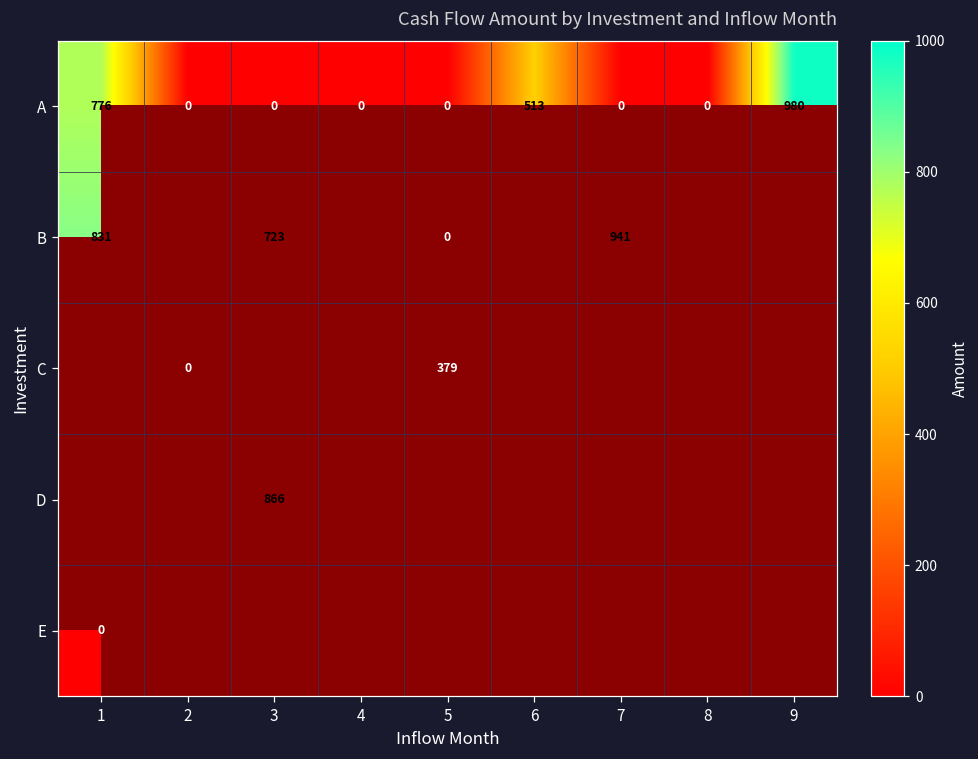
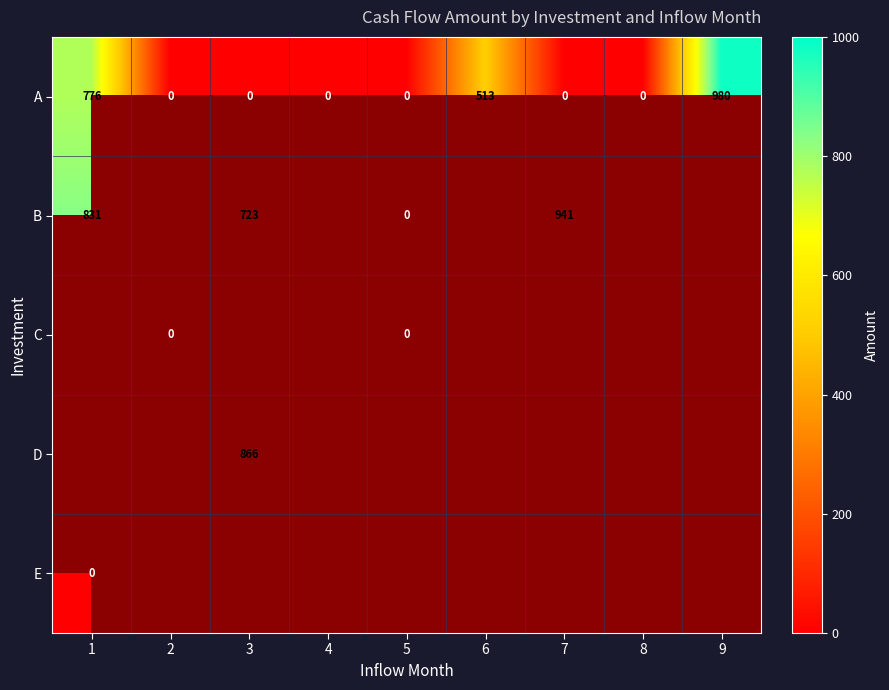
C, 5: 379 -> 0
